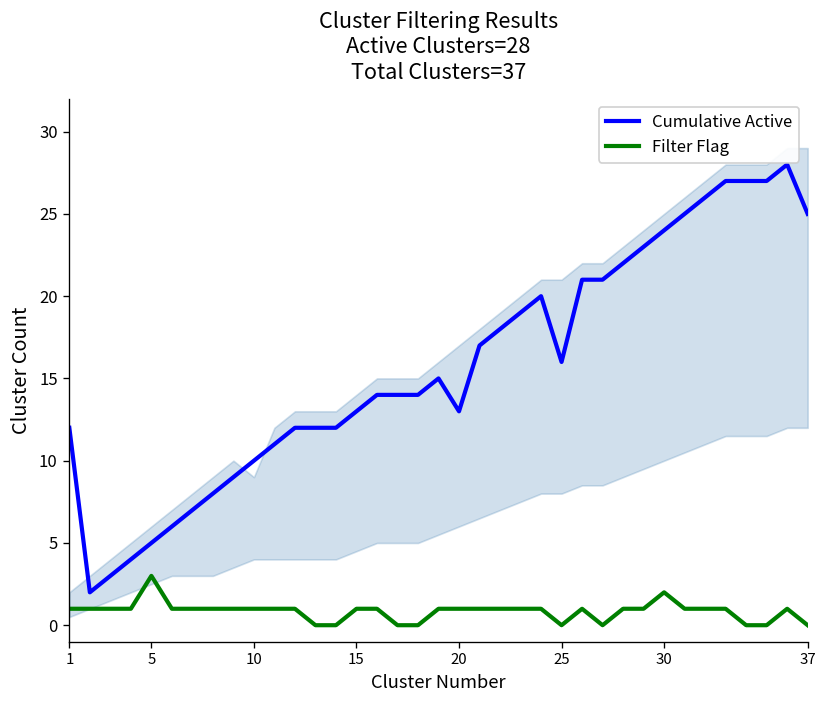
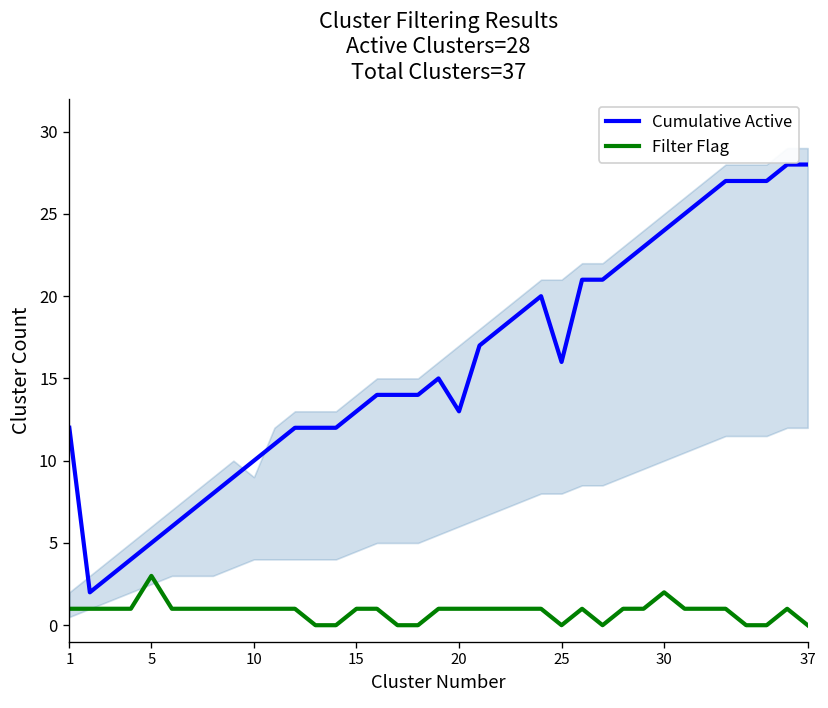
Cumulative Active, 37: 25 -> 28
